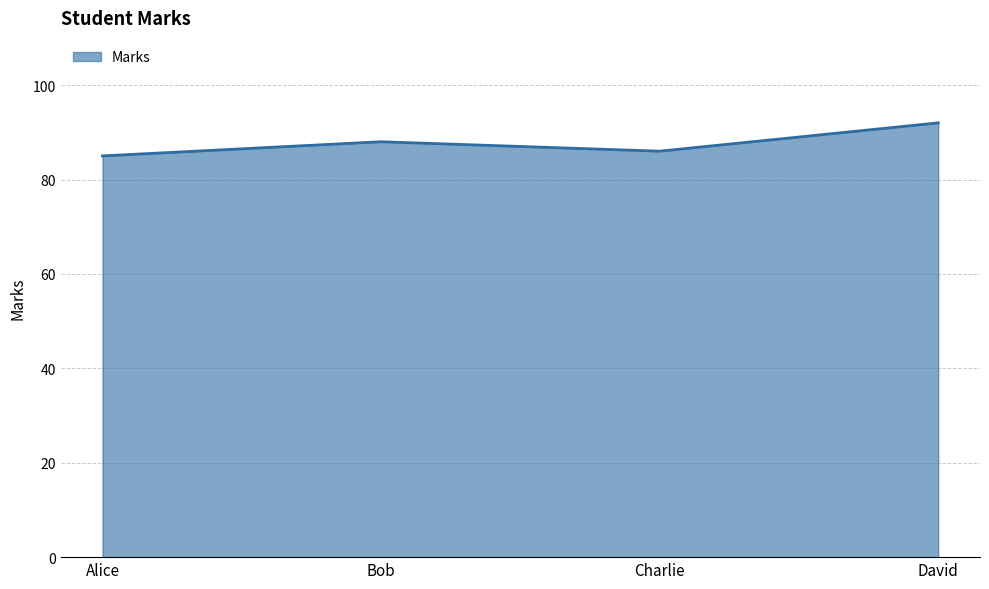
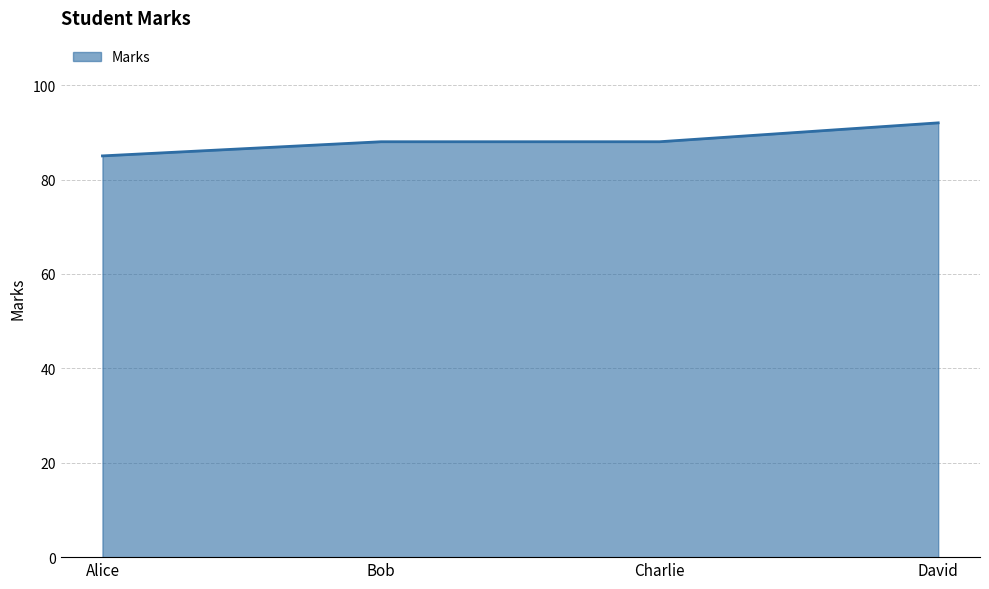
Charlie: 86 -> 88
